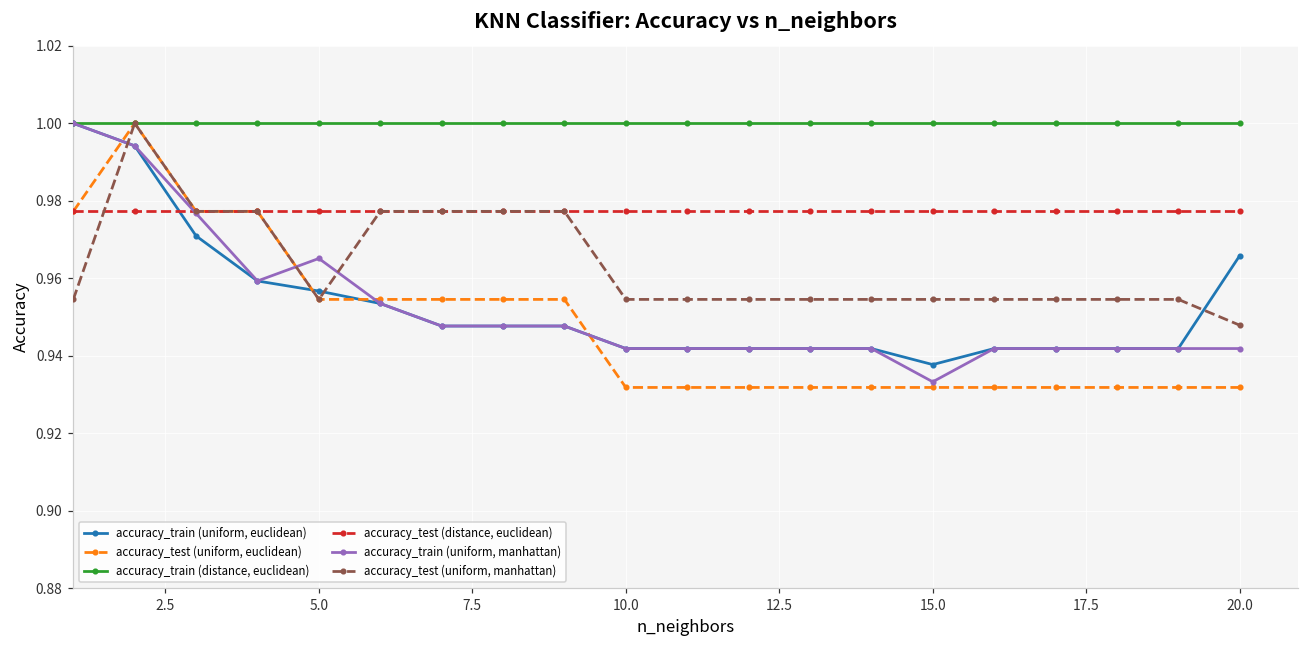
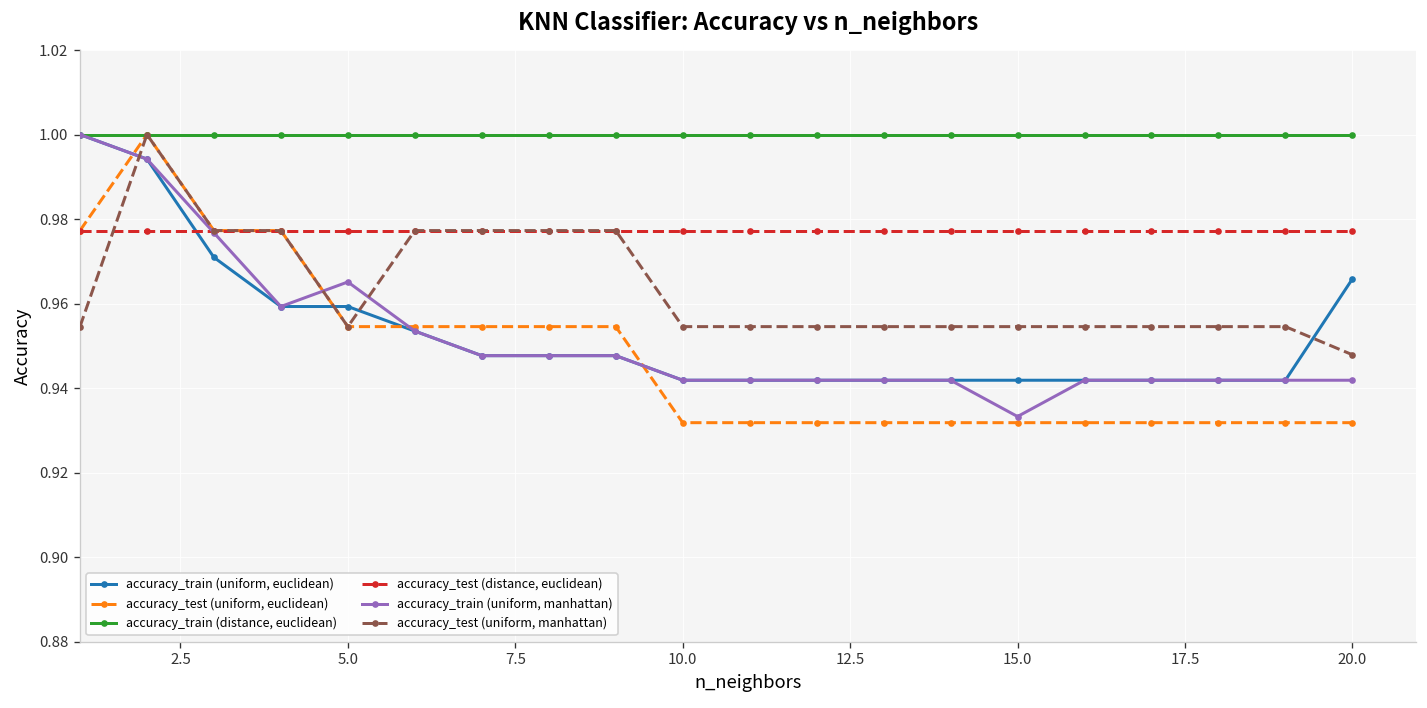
accuracy_train (uniform, euclidean), 5.0: 0.957 -> 0.959
accuracy_train (uniform, euclidean), 15.0: 0.938 -> 0.942
